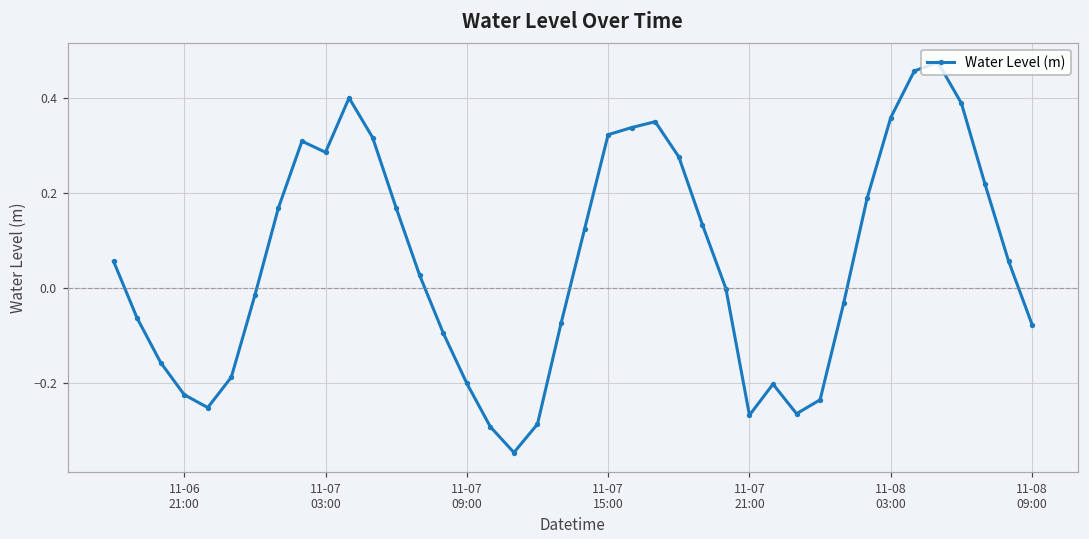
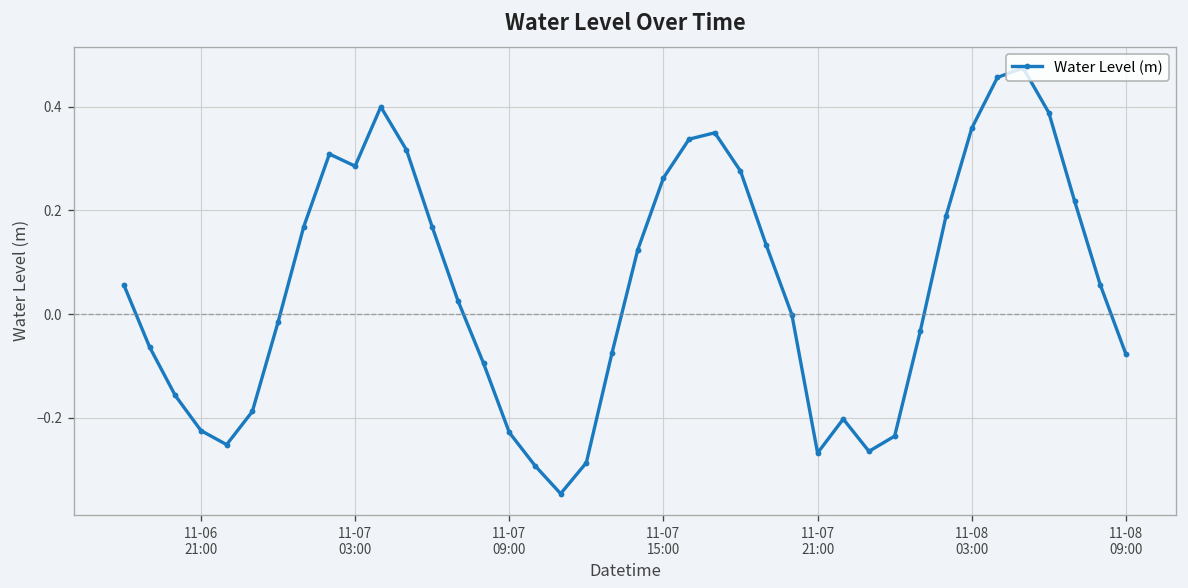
11-07 09:00: -0.20 -> -0.23
11-07 15:00: 0.32 -> 0.26
